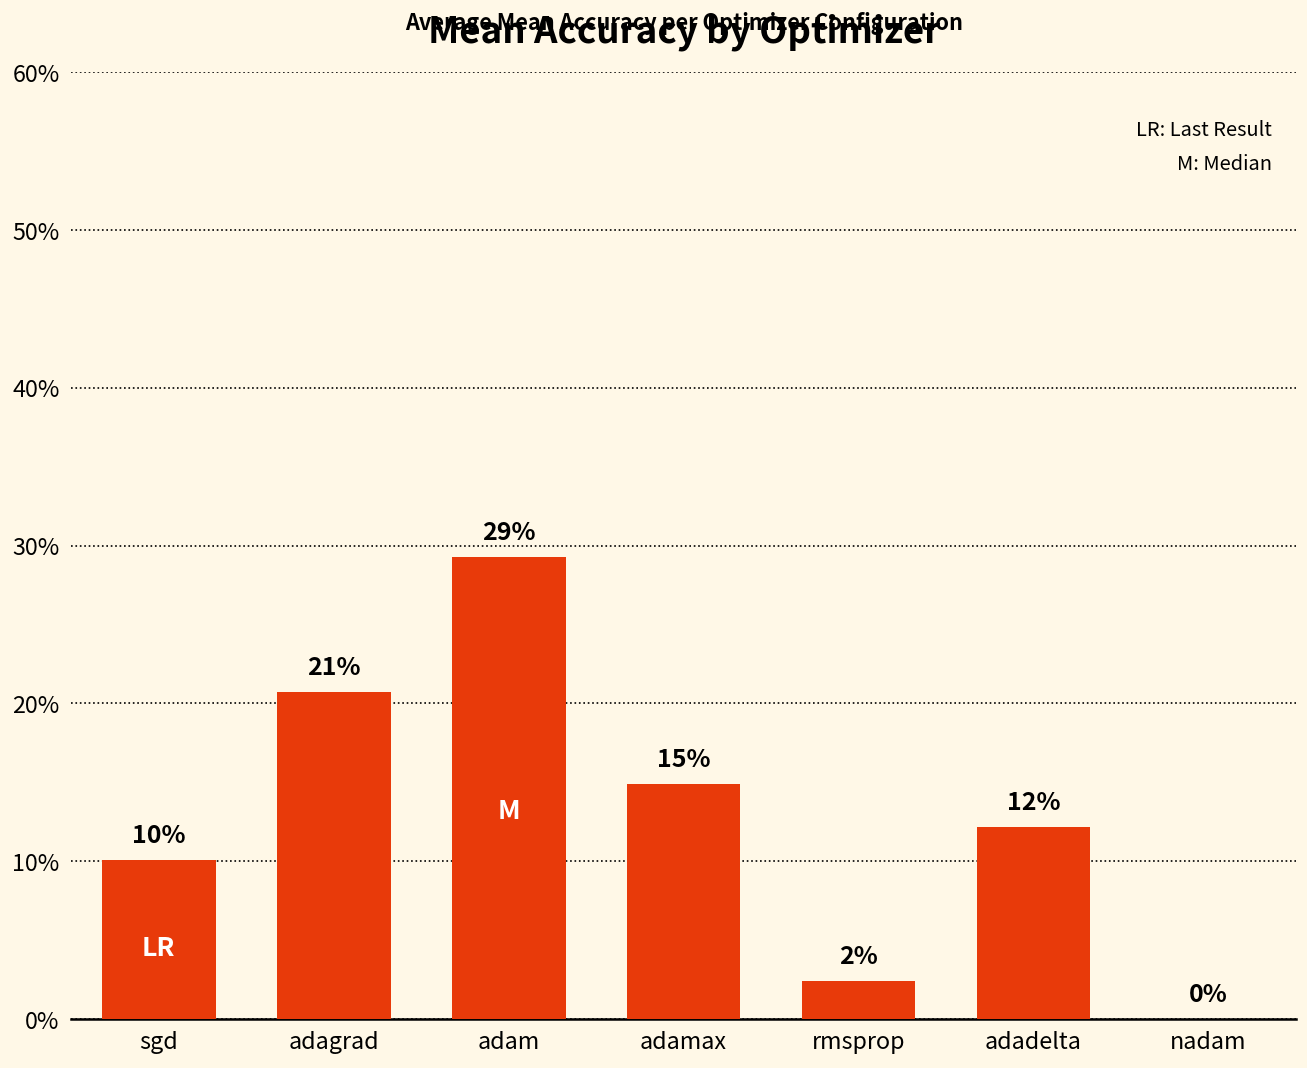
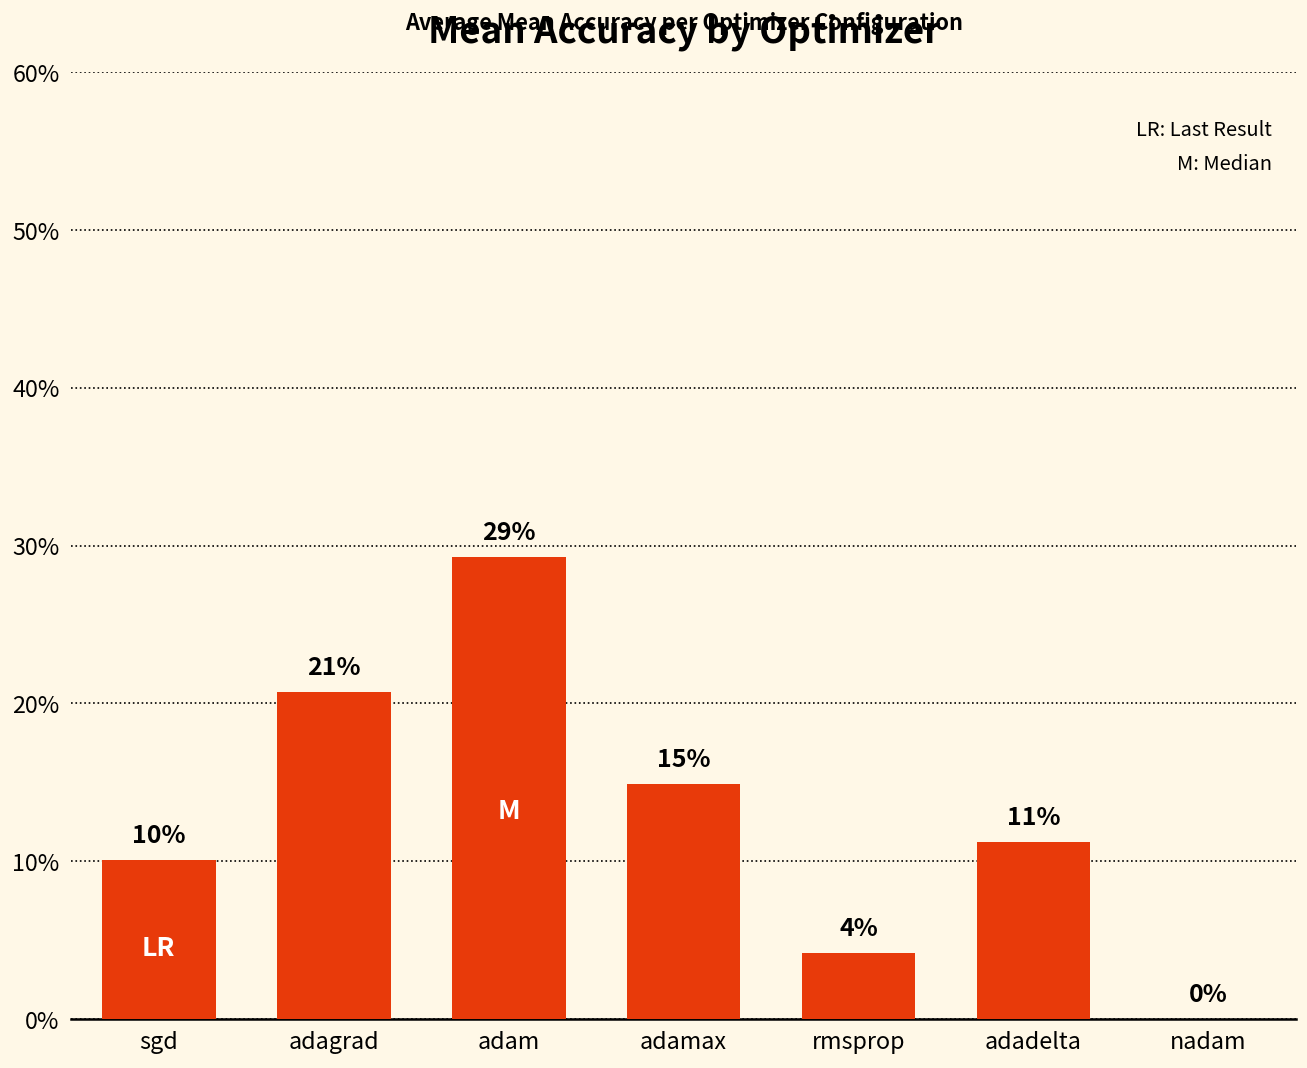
rmsprop: 2% -> 4%
adadelta: 12% -> 11%
